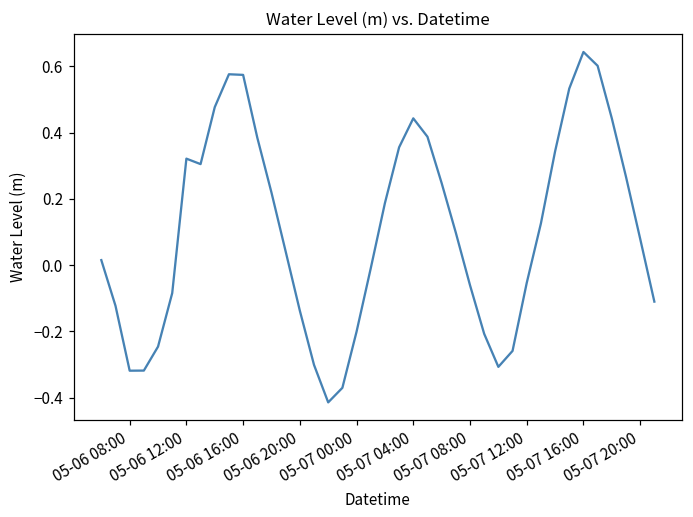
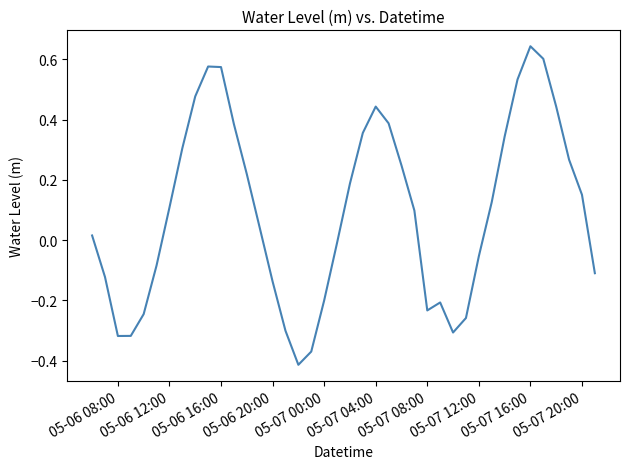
05-06 12:00: 0.32 -> 0.11
05-07 08:00: -0.06 -> -0.23
05-07 20:00: 0.08 -> 0.15
